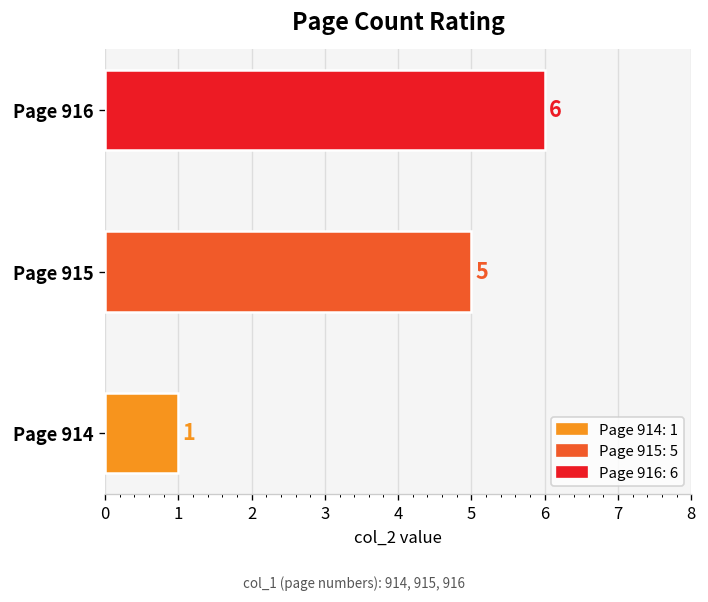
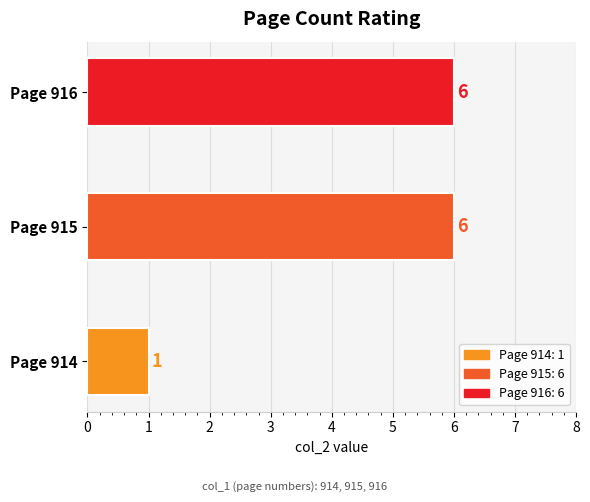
Page 915: 5 -> 6
